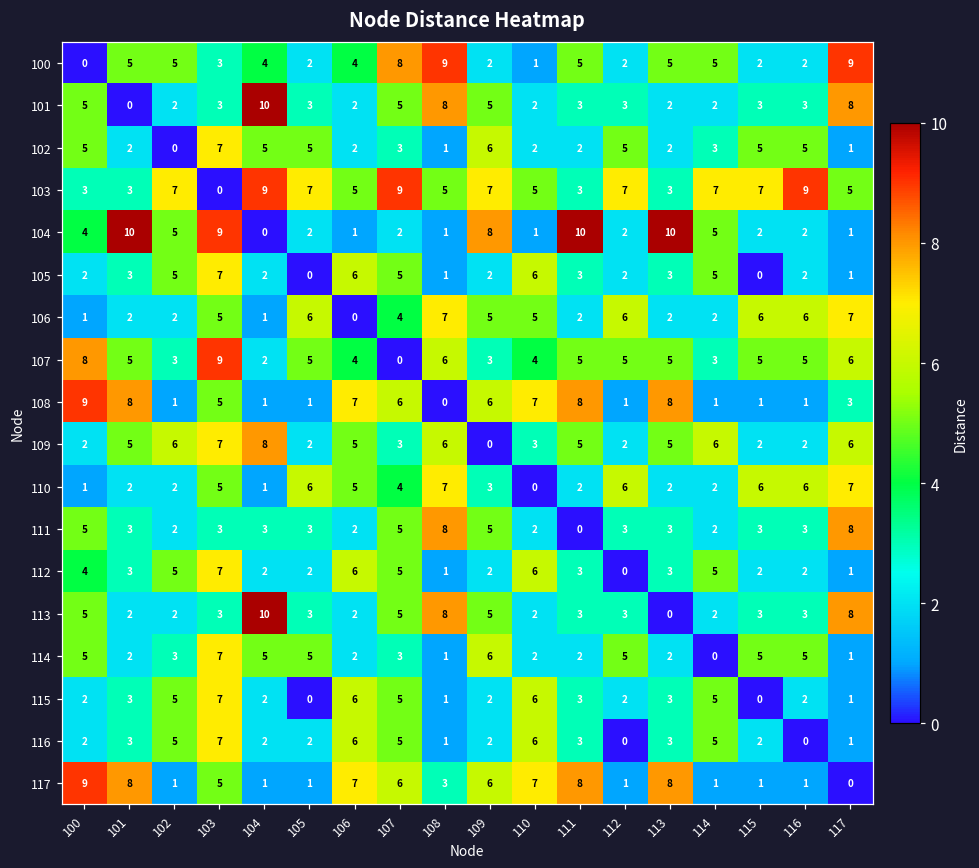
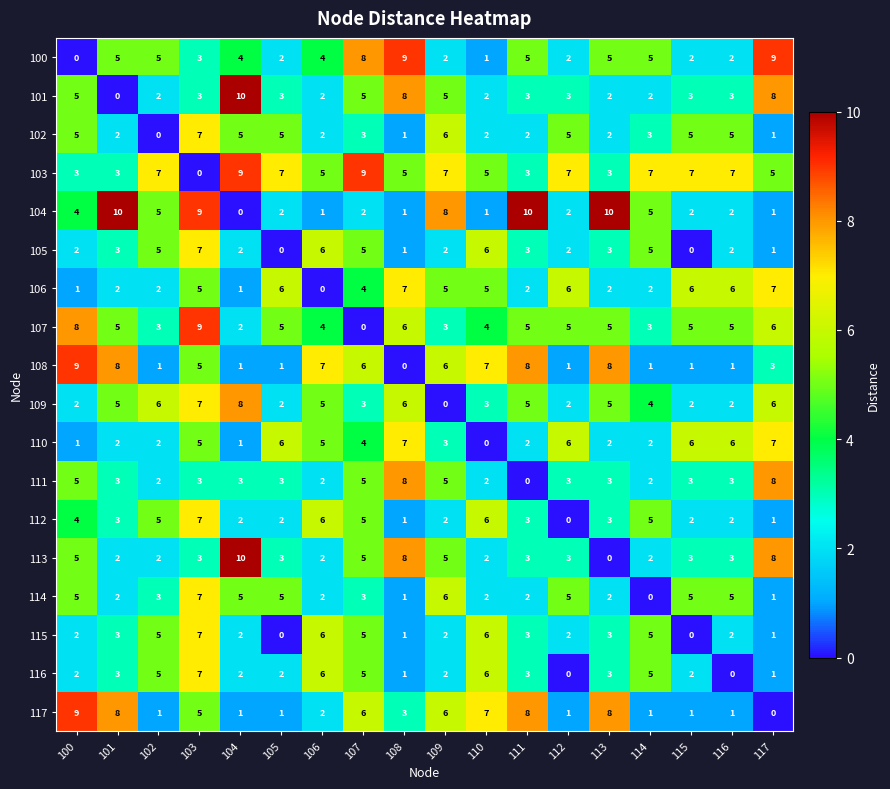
103, 116: 9 -> 7
109, 114: 6 -> 4
117, 106: 7 -> 2
